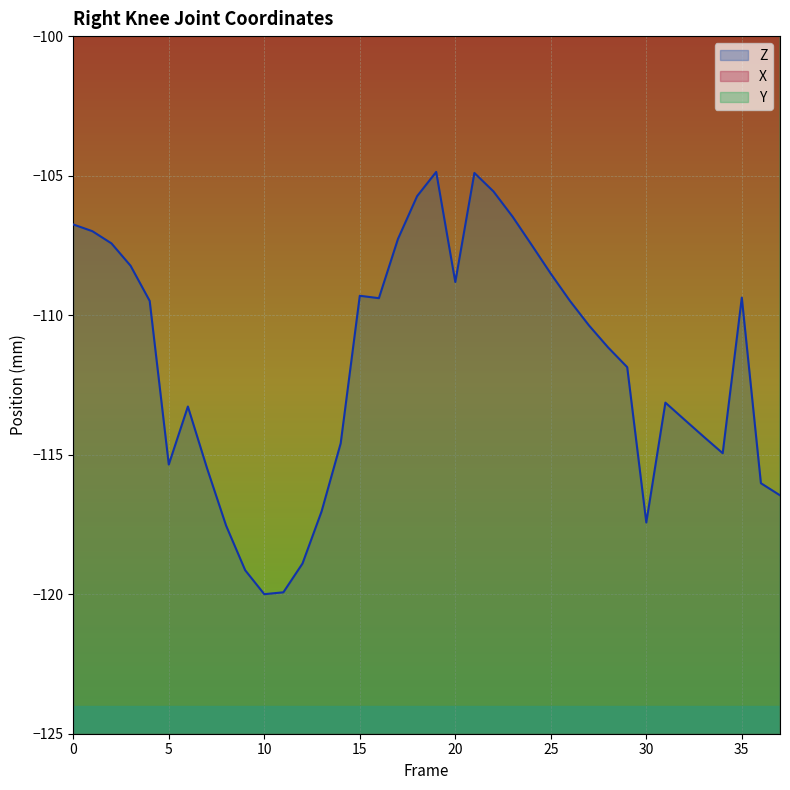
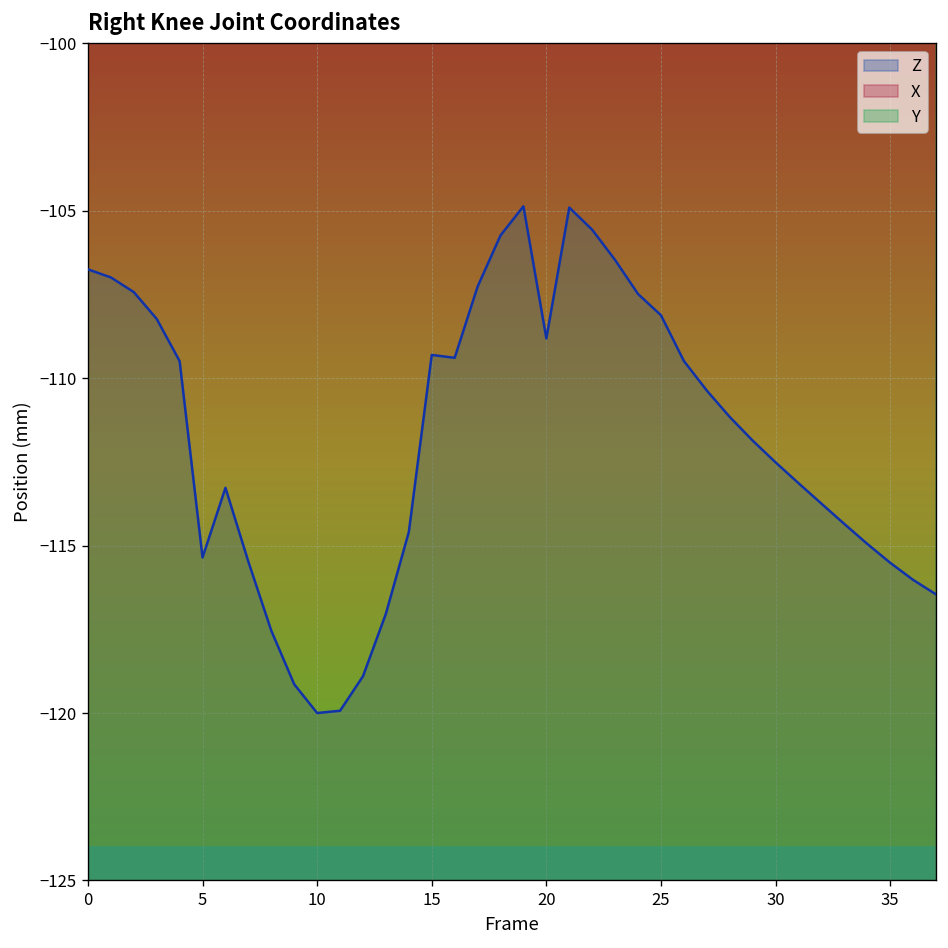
Z, 25: -108.5 -> -108.1
Z, 30: -117.4 -> -112.5
Z, 35: -109.4 -> -115.5
